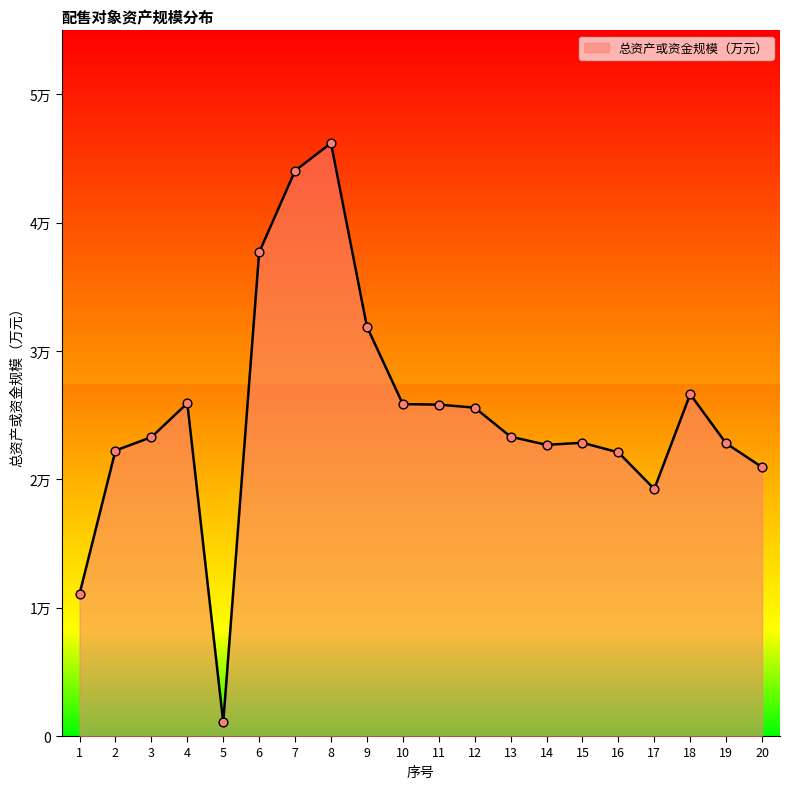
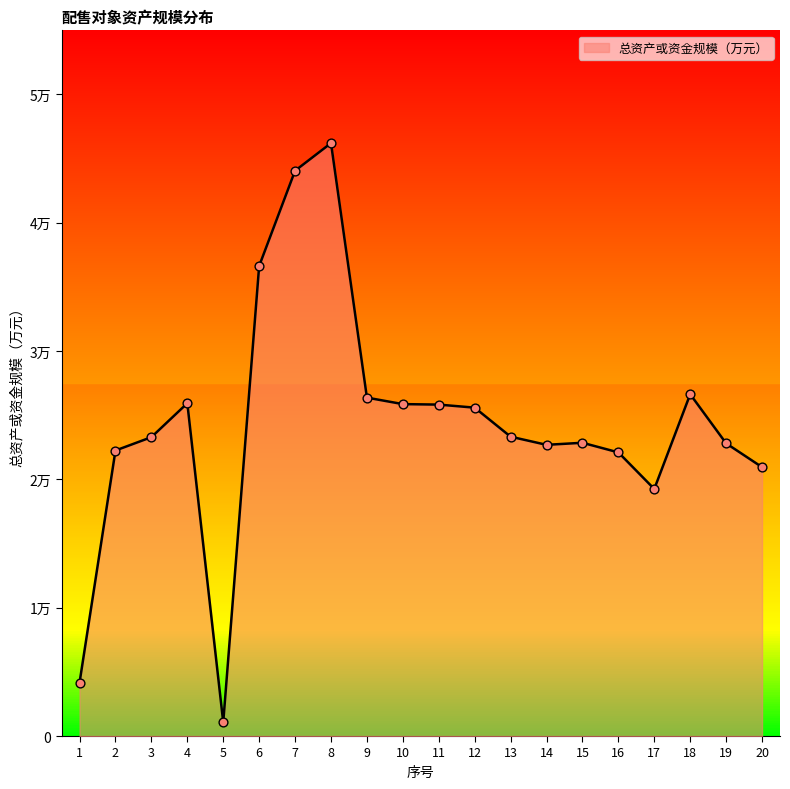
1: 1.11万 -> 0.42万
6: 3.77万 -> 3.66万
9: 3.19万 -> 2.64万
